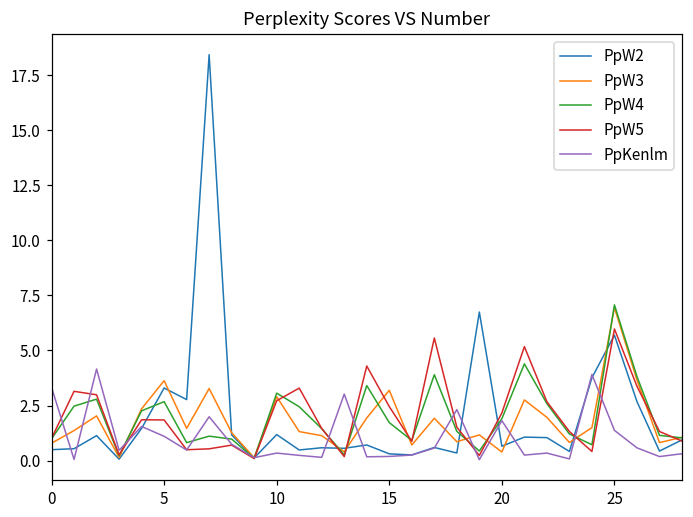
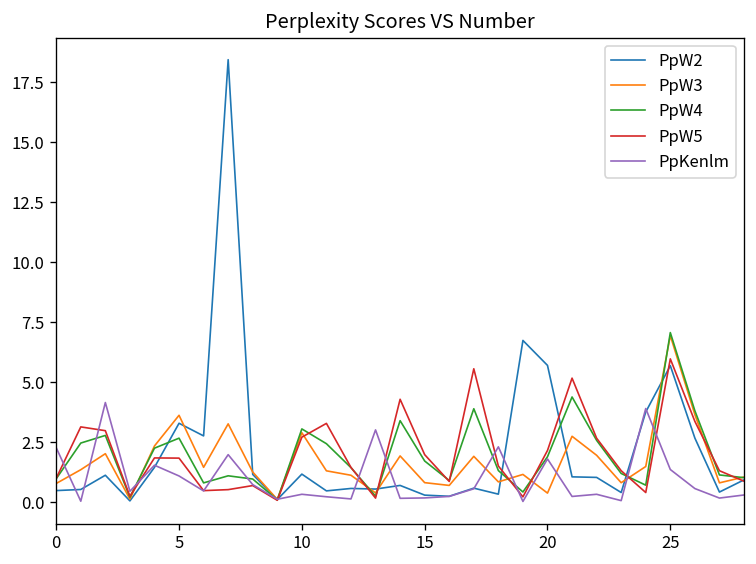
PpKenlm, 0: 3.3 -> 2.3
PpW3, 15: 3.2 -> 0.8
PpW5, 15: 2.5 -> 2.0
PpW2, 20: 0.7 -> 5.7
